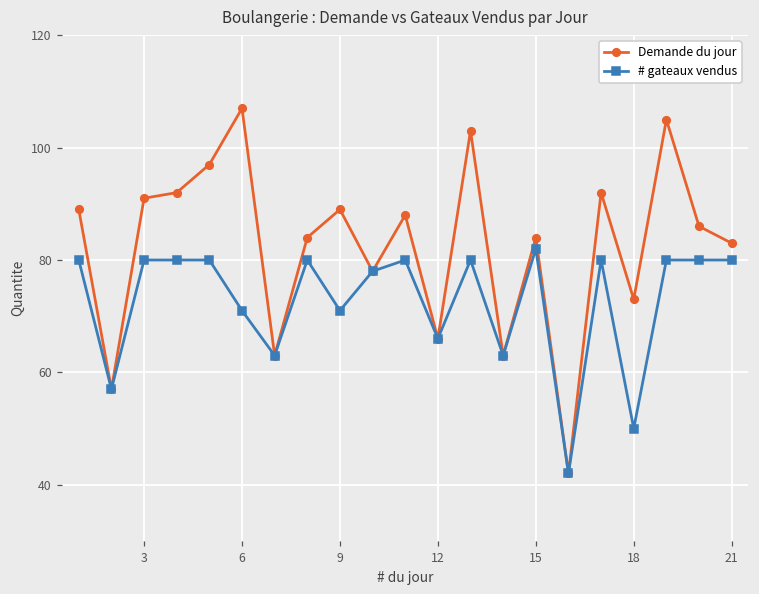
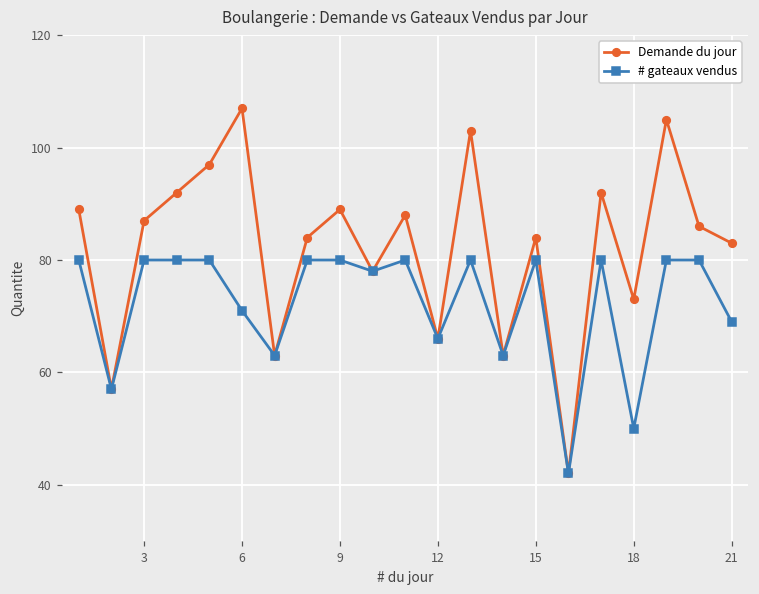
Demande du jour, 3: 91 -> 87
# gateaux vendus, 9: 71 -> 80
# gateaux vendus, 15: 82 -> 80
# gateaux vendus, 21: 80 -> 69
